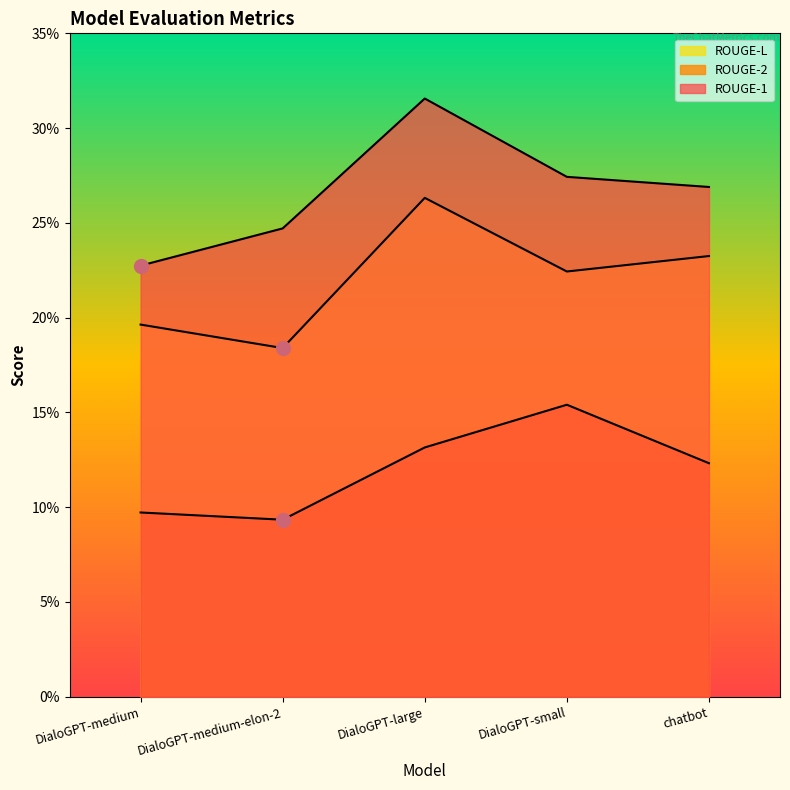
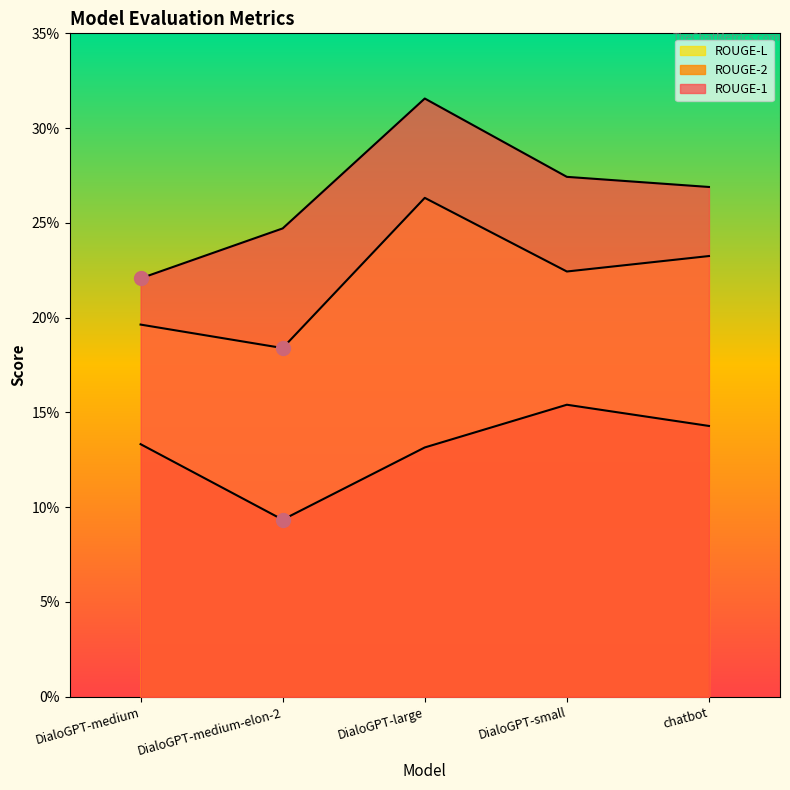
ROUGE-2, DialoGPT-medium: 9.7% -> 13.3%
ROUGE-1, DialoGPT-medium: 22.7% -> 22.1%
ROUGE-2, chatbot: 12.3% -> 14.3%
